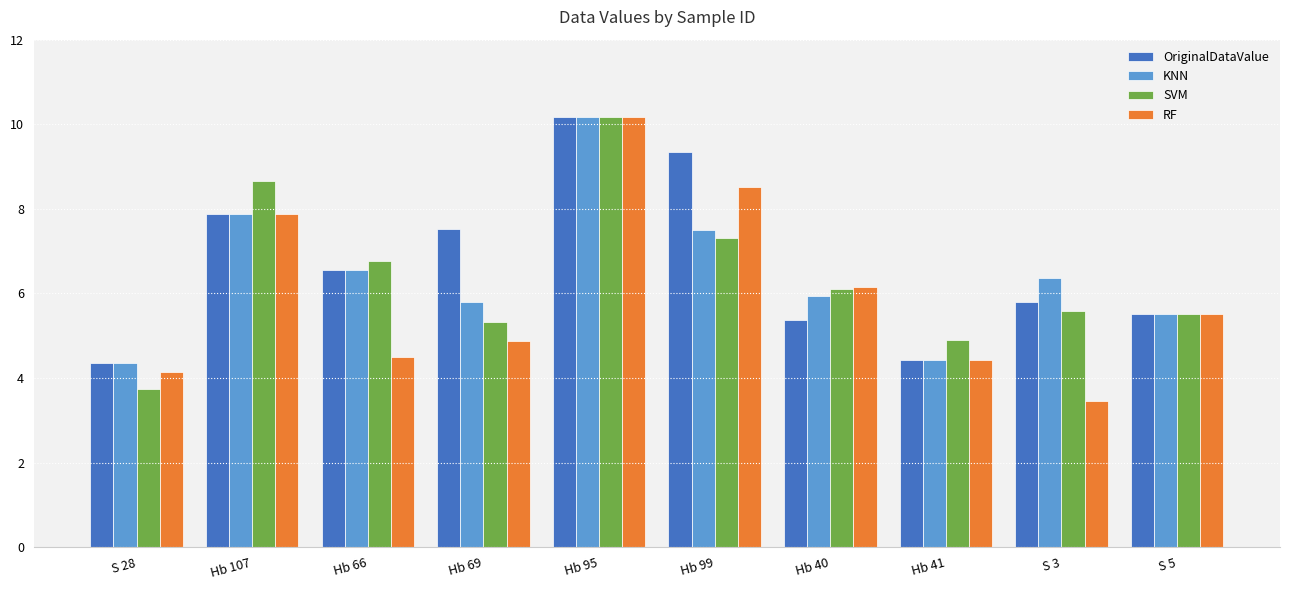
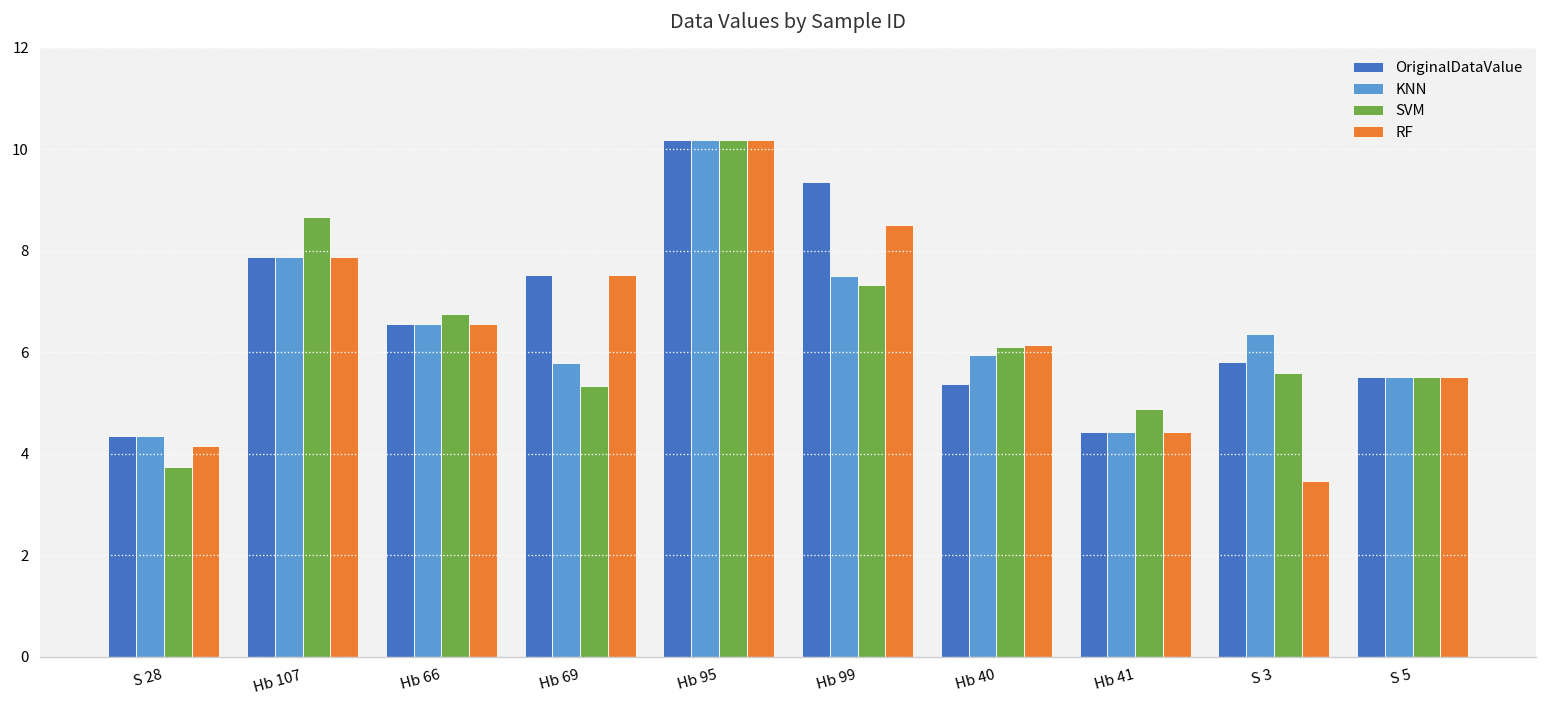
RF, Hb 66: 4.5 -> 6.6
RF, Hb 69: 4.9 -> 7.5
